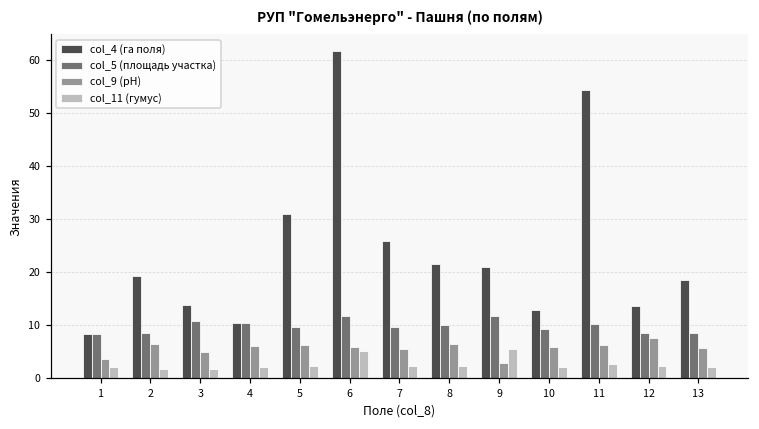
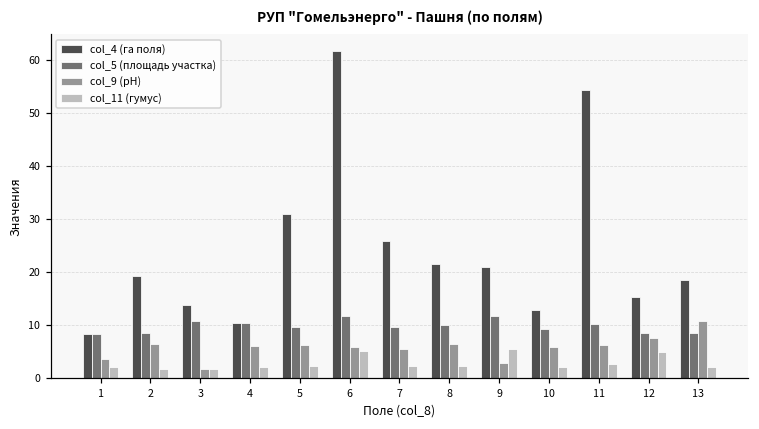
col_9 (pH), 3: 5 -> 2
col_4 (га поля), 12: 14 -> 15
col_11 (гумус), 12: 2 -> 5
col_9 (pH), 13: 6 -> 11
